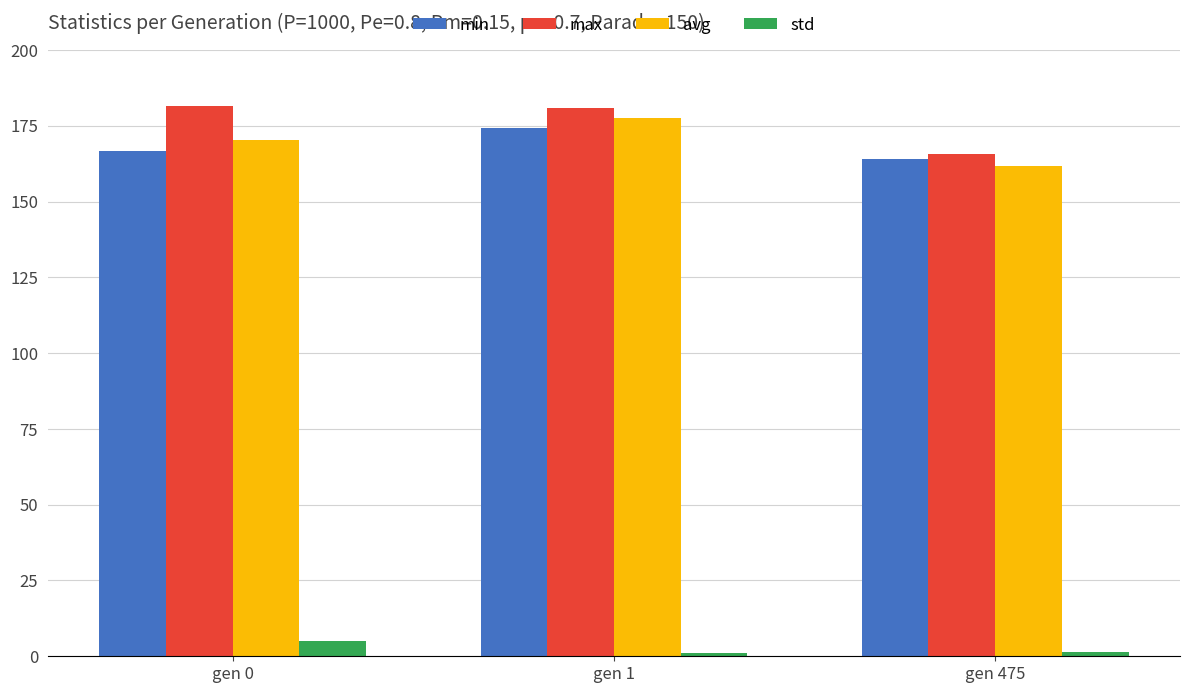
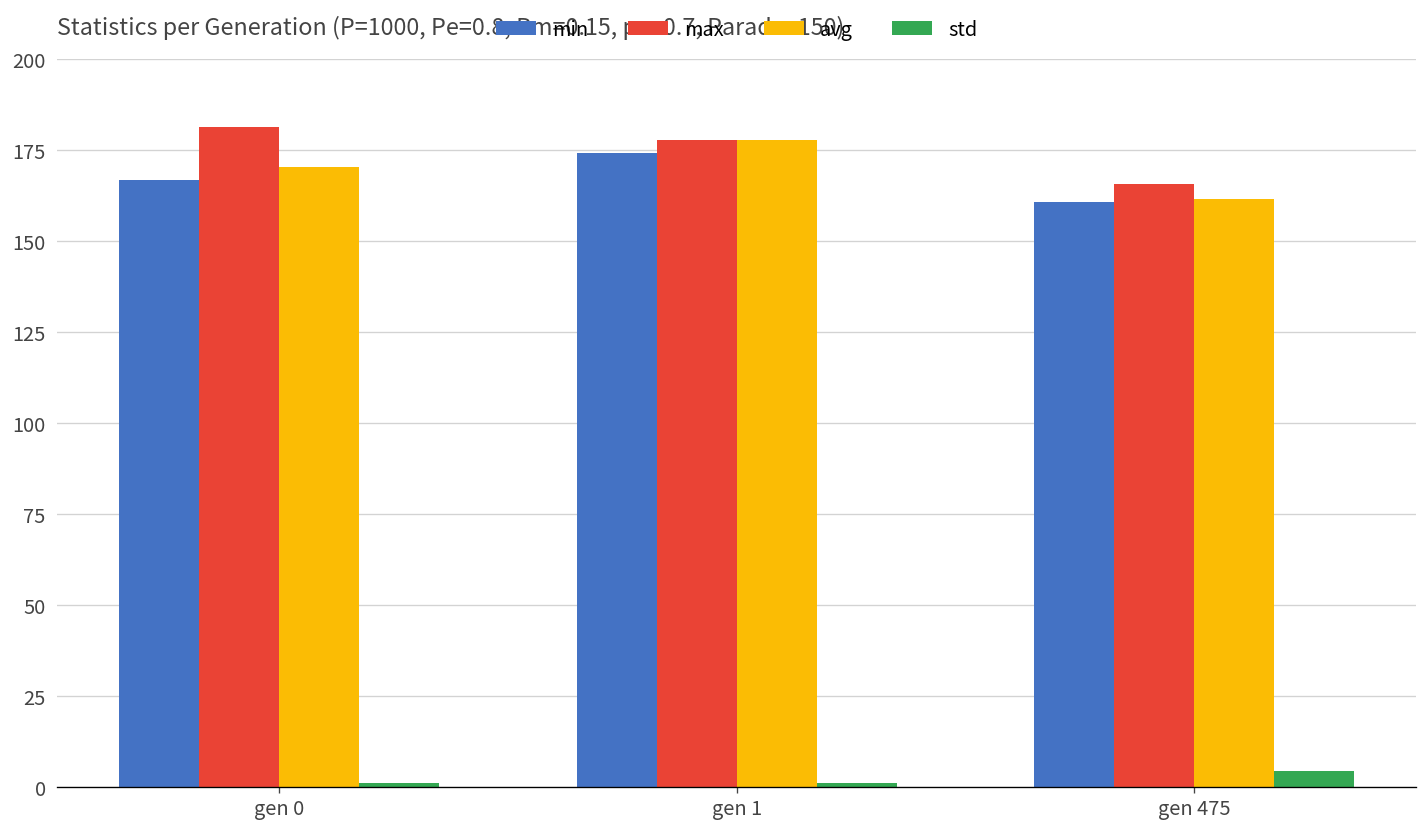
std, gen 0: 5 -> 1
max, gen 1: 181 -> 178
min, gen 475: 164 -> 161
std, gen 475: 1 -> 4
